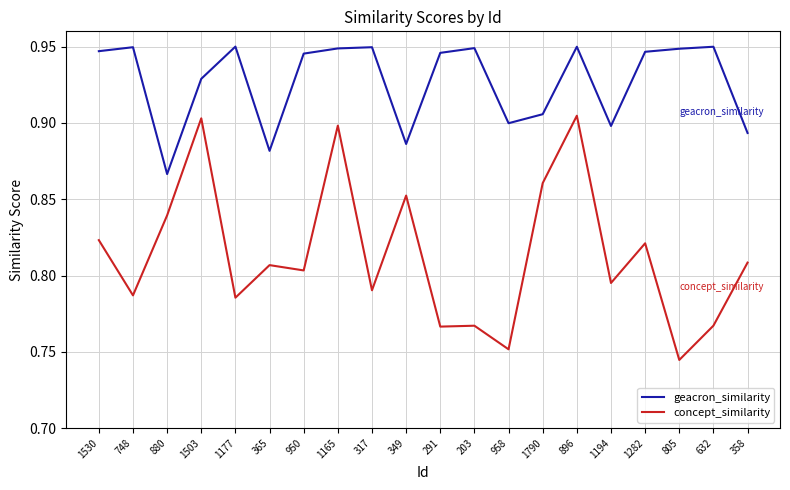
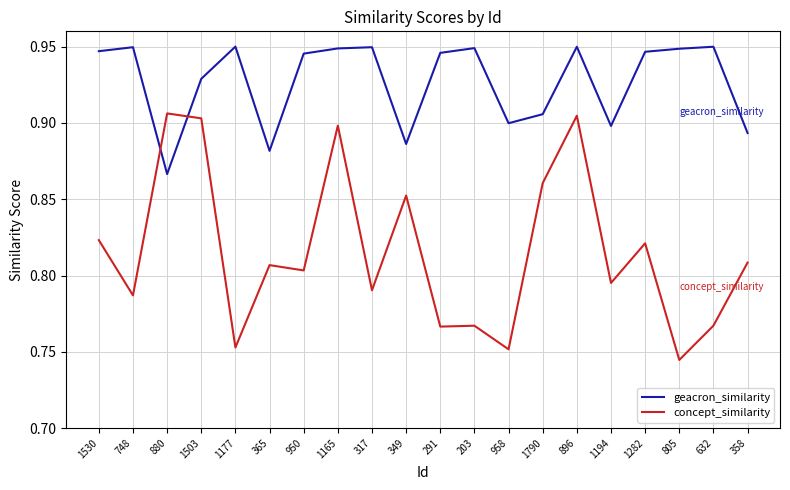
concept_similarity, 880: 0.839 -> 0.906
concept_similarity, 1177: 0.785 -> 0.753
